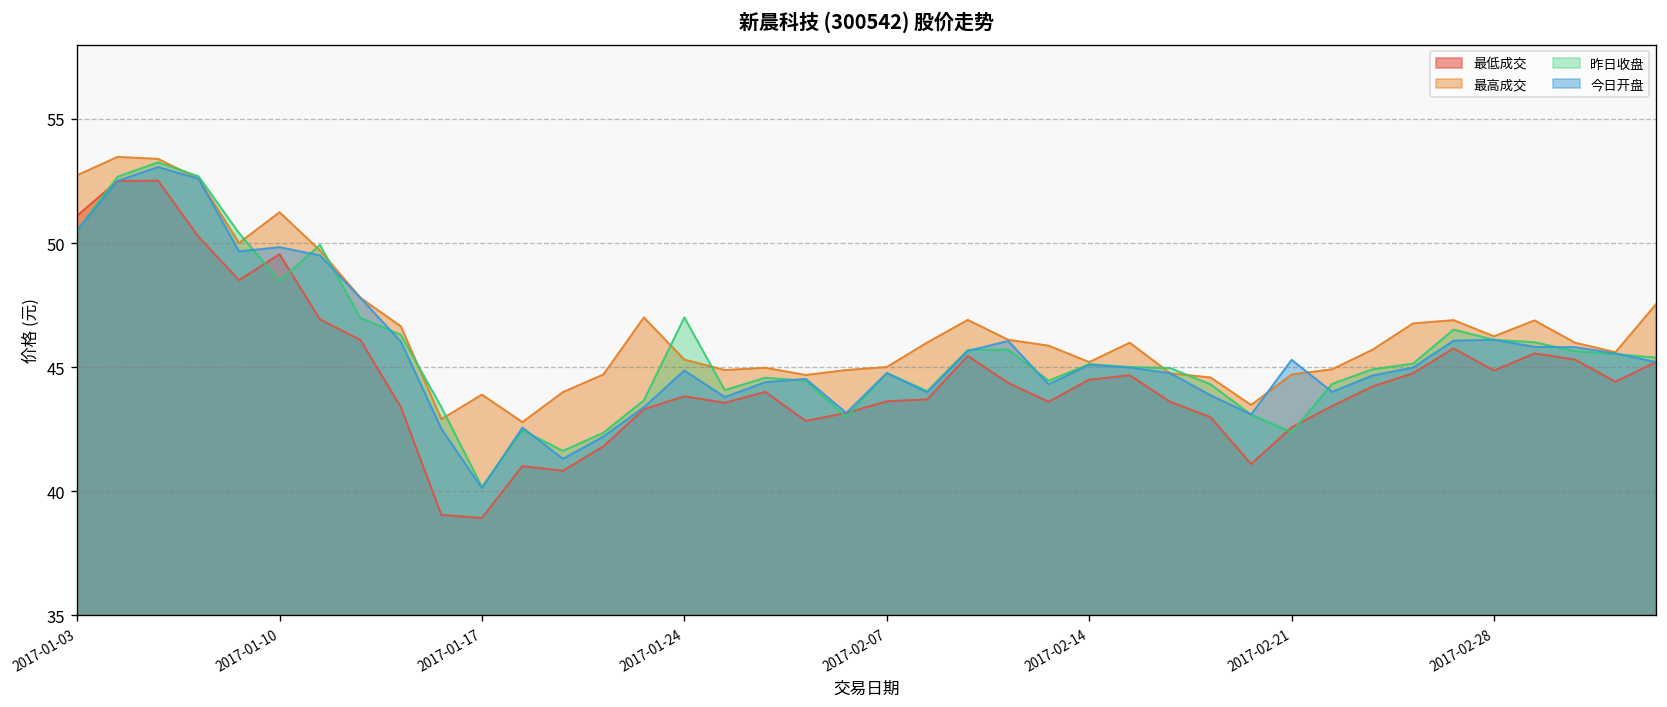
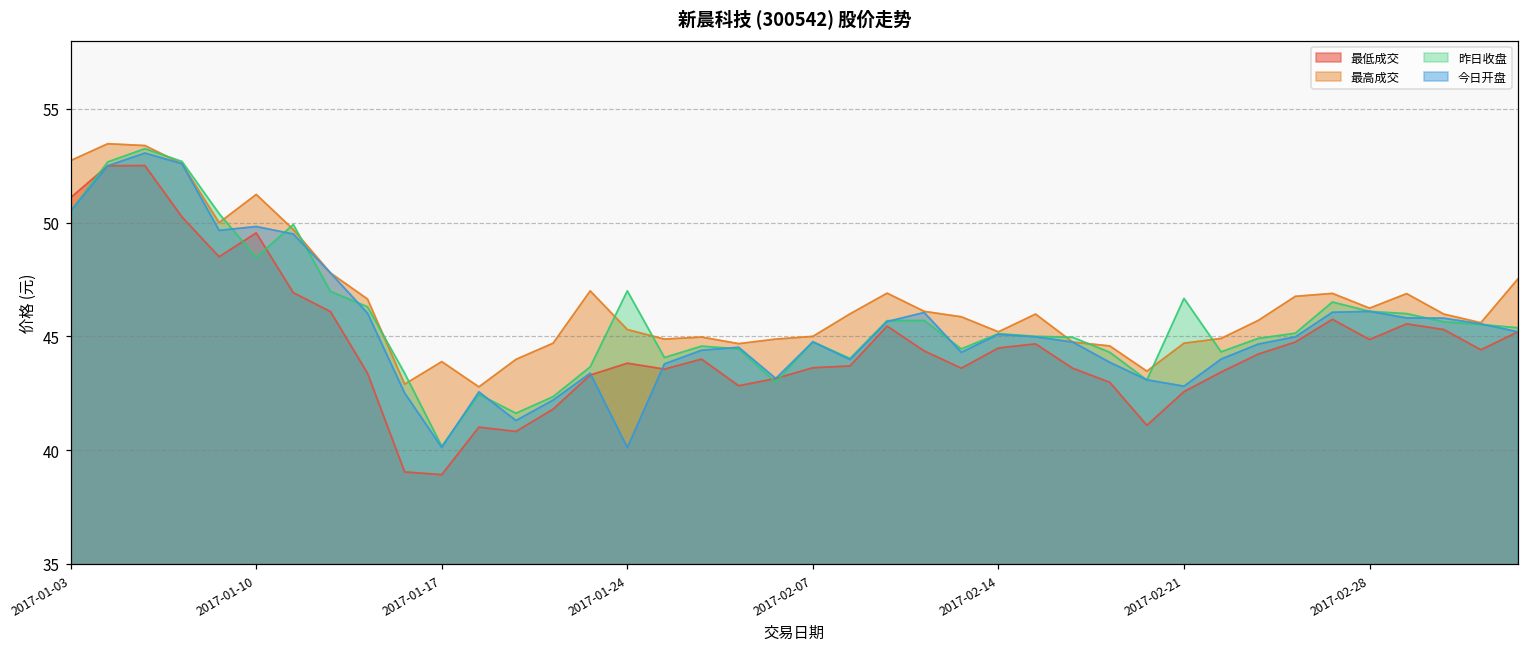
今日开盘, 2017-01-24: 44.9 -> 40.1
昨日收盘, 2017-02-21: 42.4 -> 46.7
今日开盘, 2017-02-21: 45.3 -> 42.8
